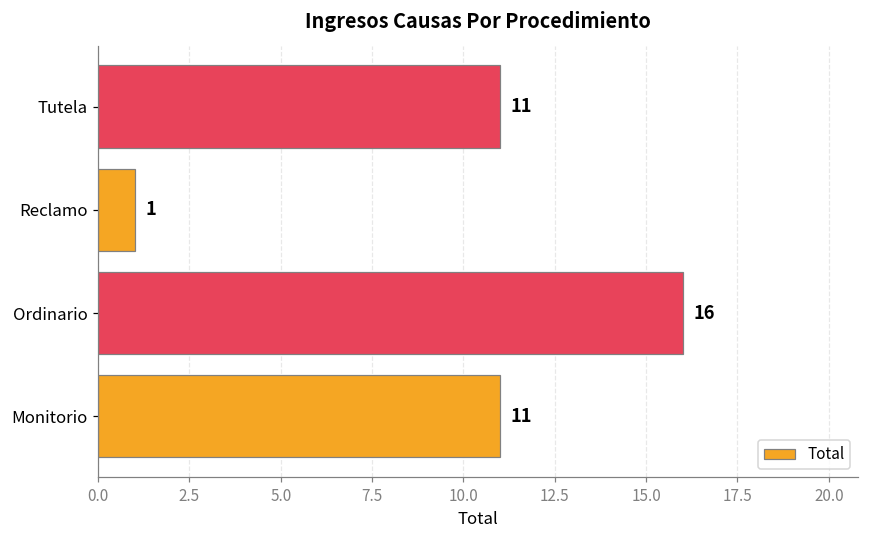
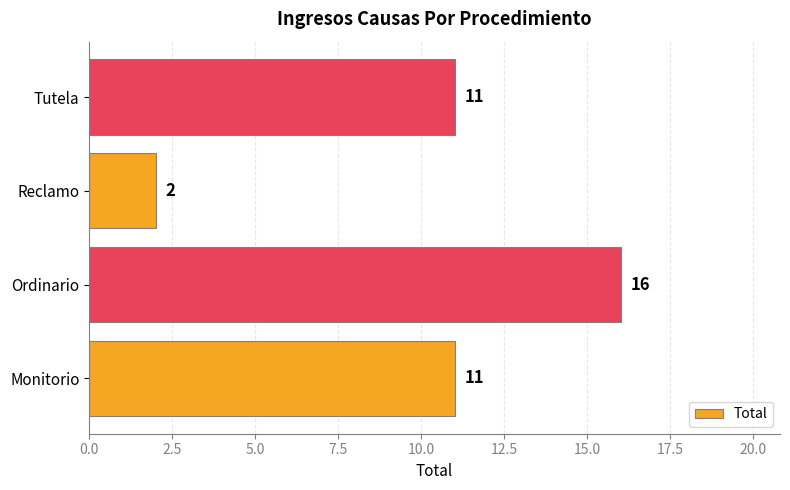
Reclamo: 1 -> 2
